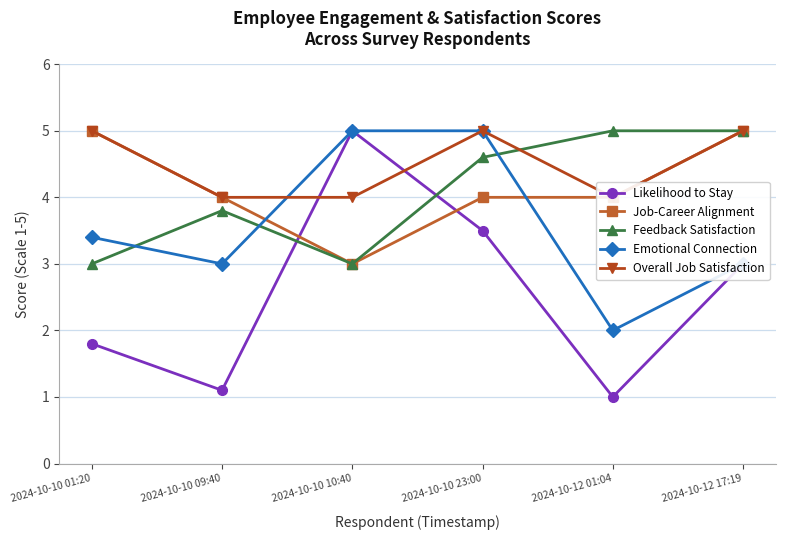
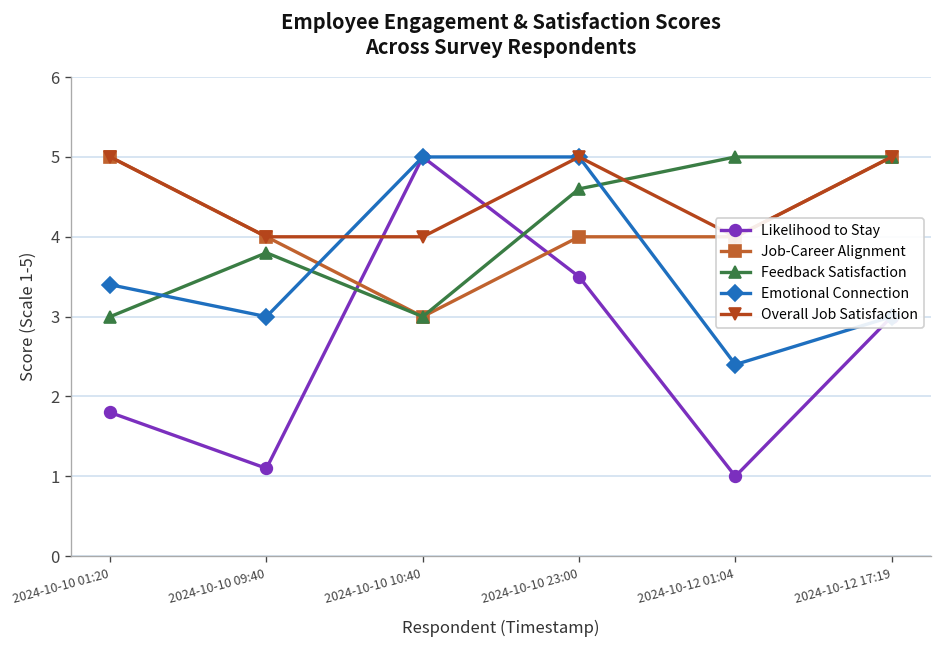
Emotional Connection, 2024-10-12 01:04: 2.0 -> 2.4
